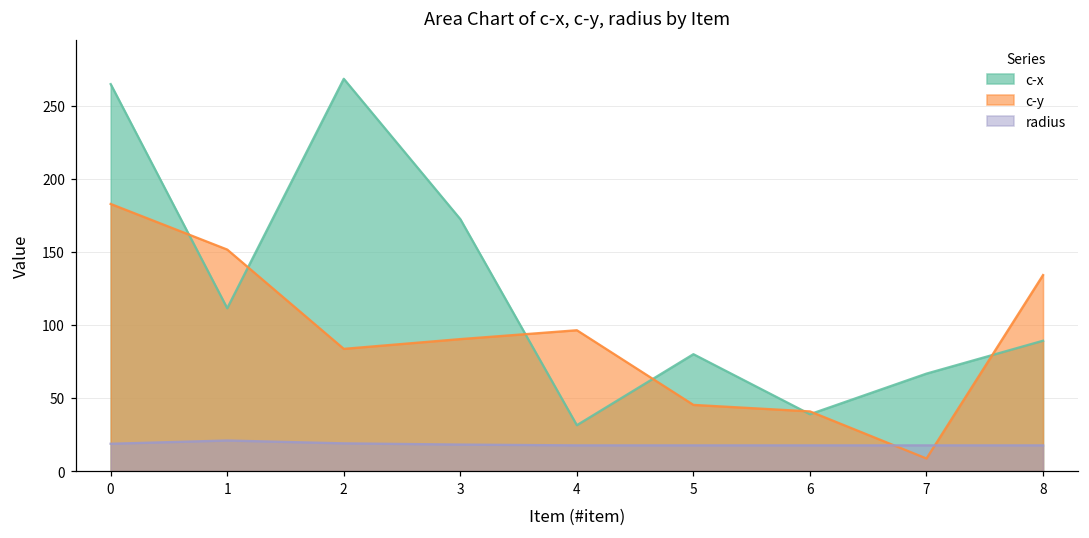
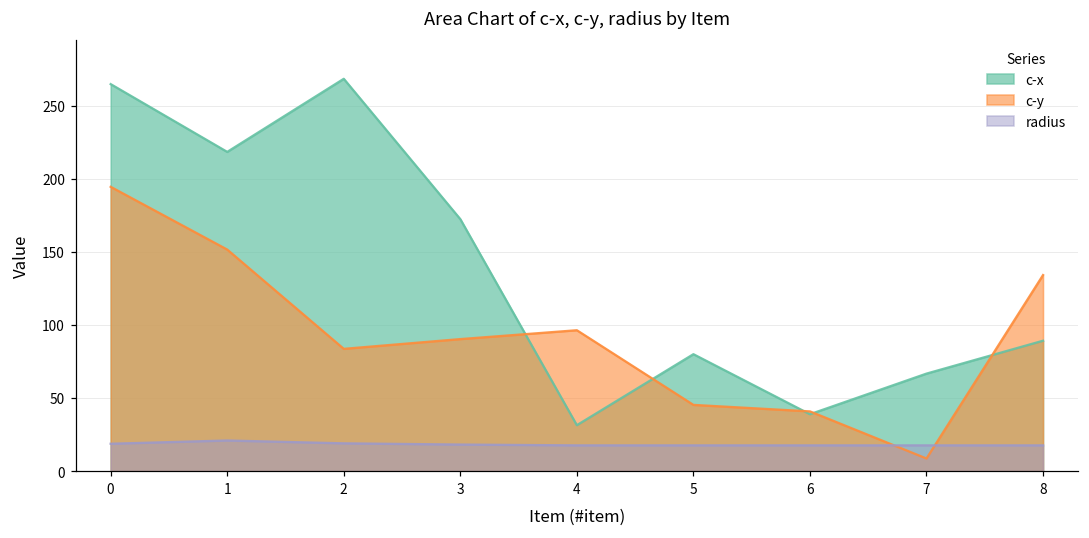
c-y, 0: 183 -> 194
c-x, 1: 111 -> 218
